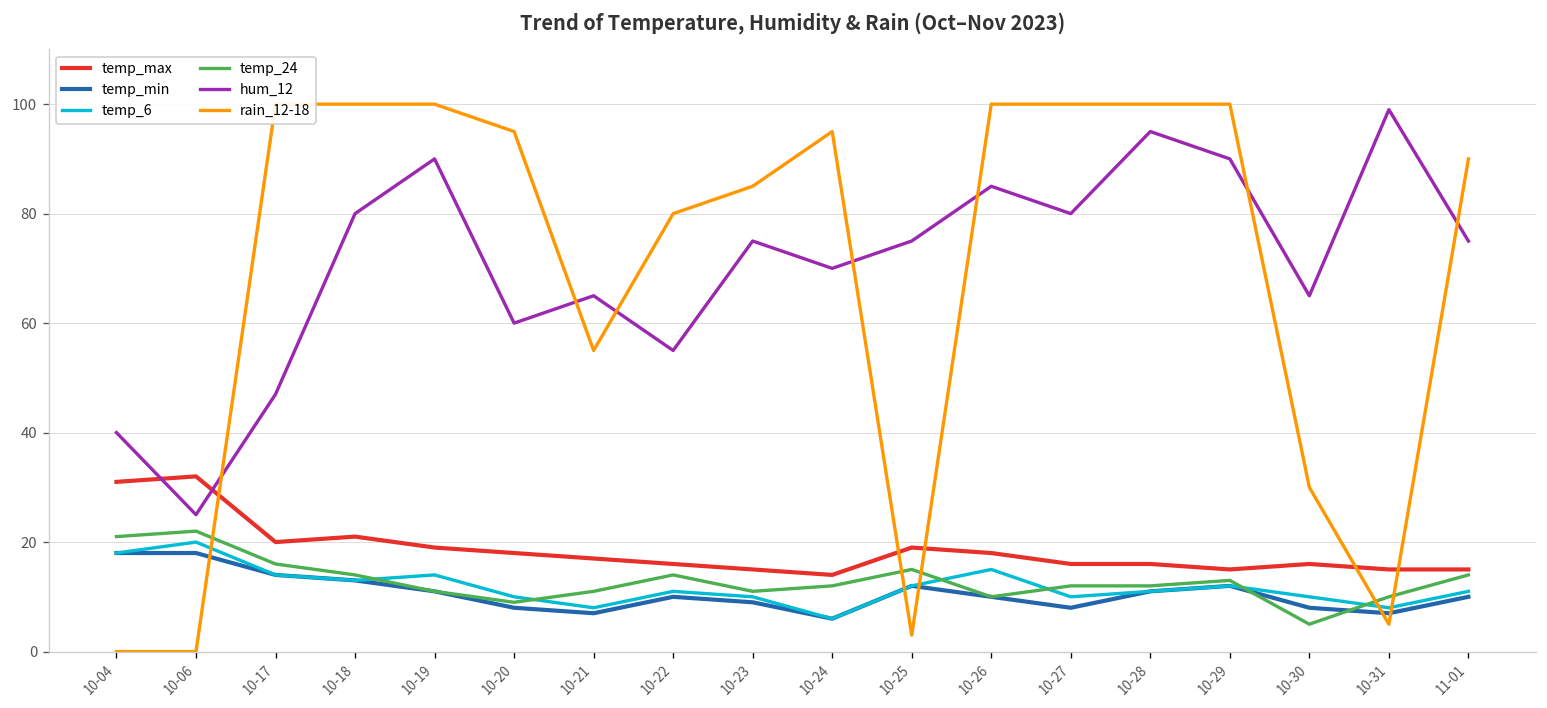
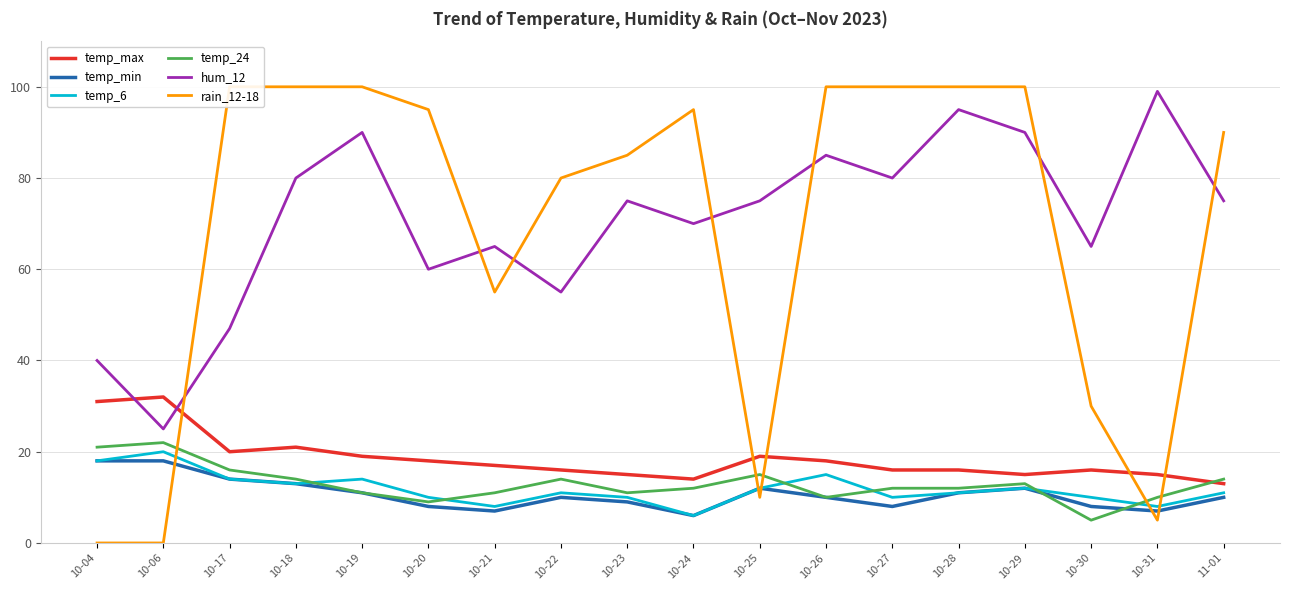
rain_12-18, 10-25: 3 -> 10
temp_max, 11-01: 15 -> 13
